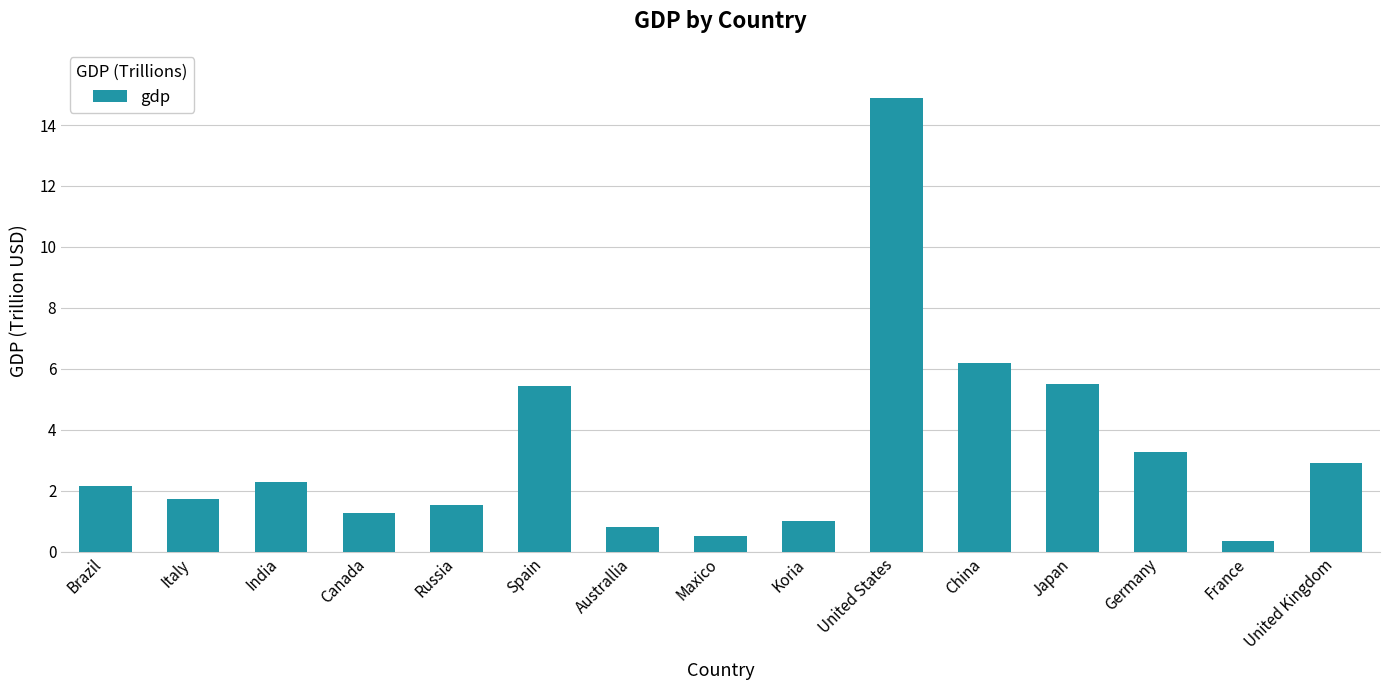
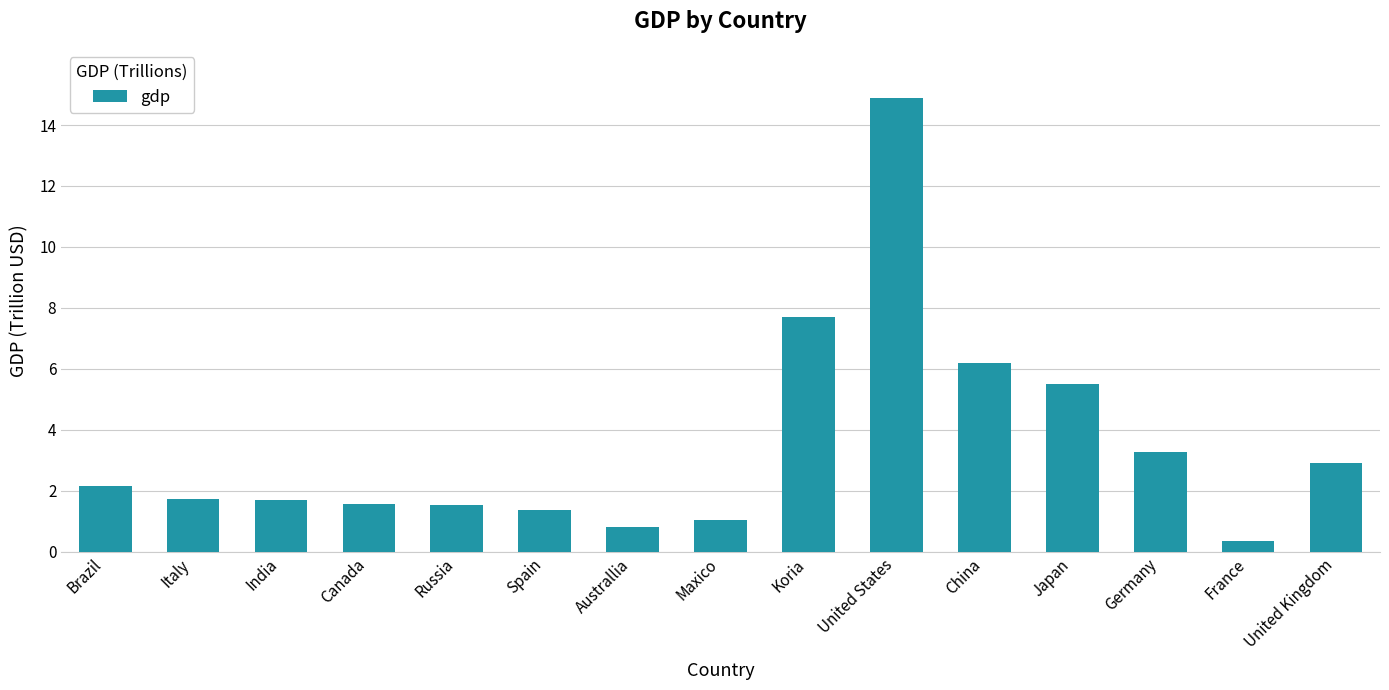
India: 2.3 -> 1.7
Canada: 1.3 -> 1.6
Spain: 5.4 -> 1.4
Maxico: 0.5 -> 1.0
Koria: 1.0 -> 7.7
